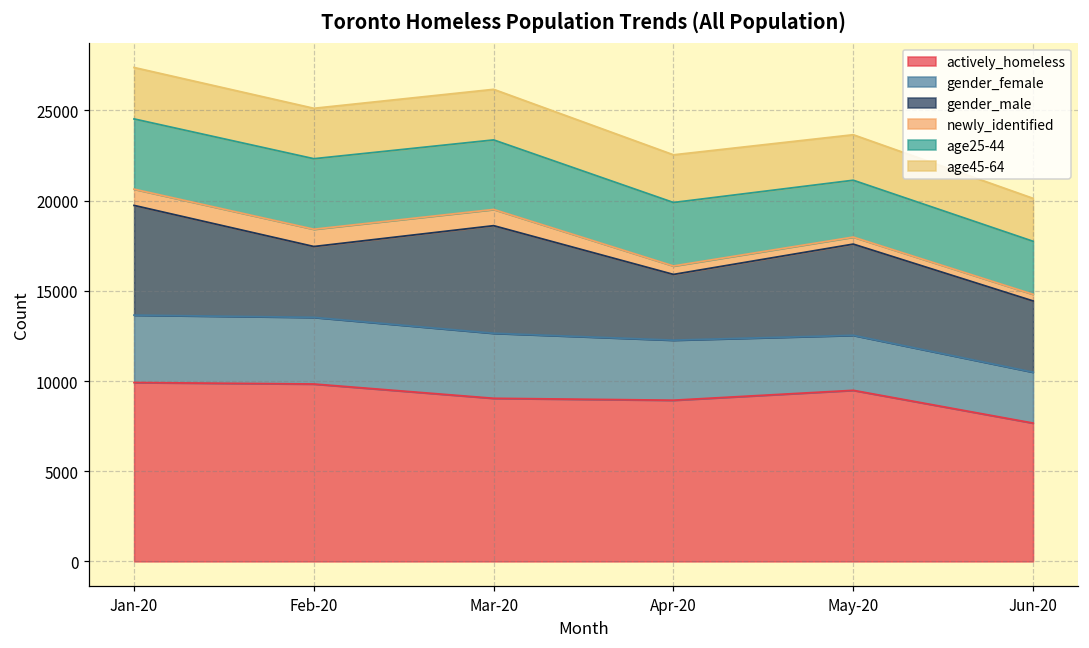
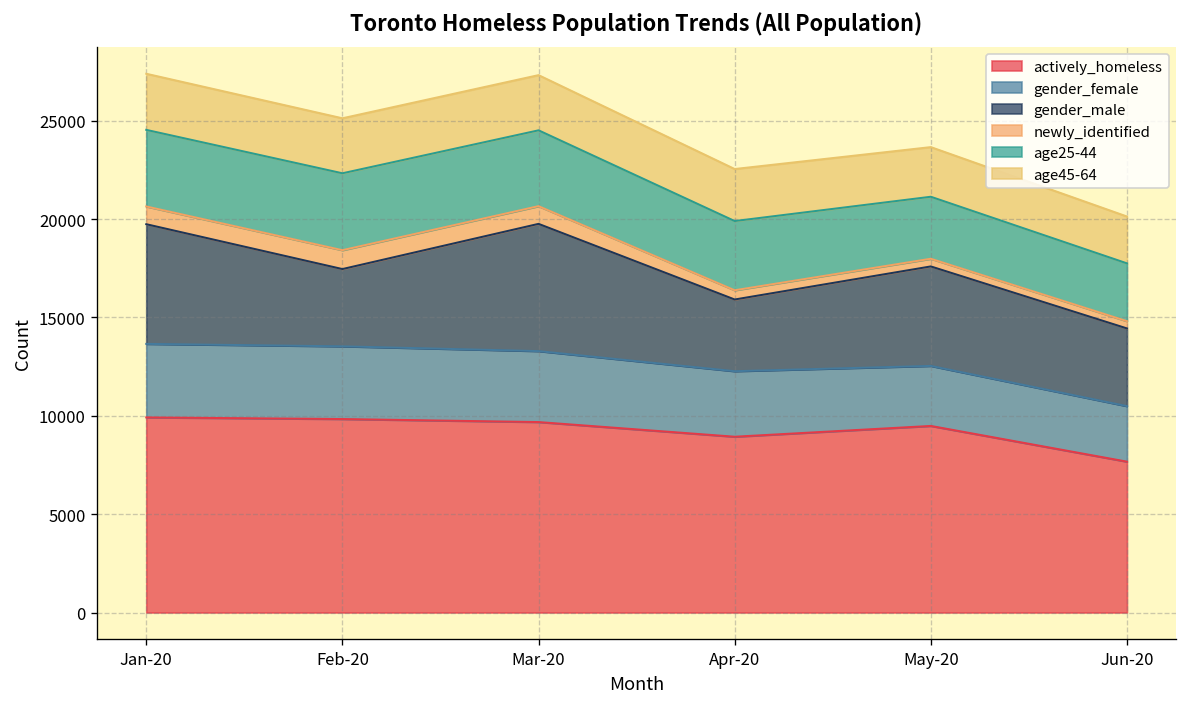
actively_homeless, Mar-20: 9000 -> 9700
gender_male, Mar-20: 6000 -> 6500
